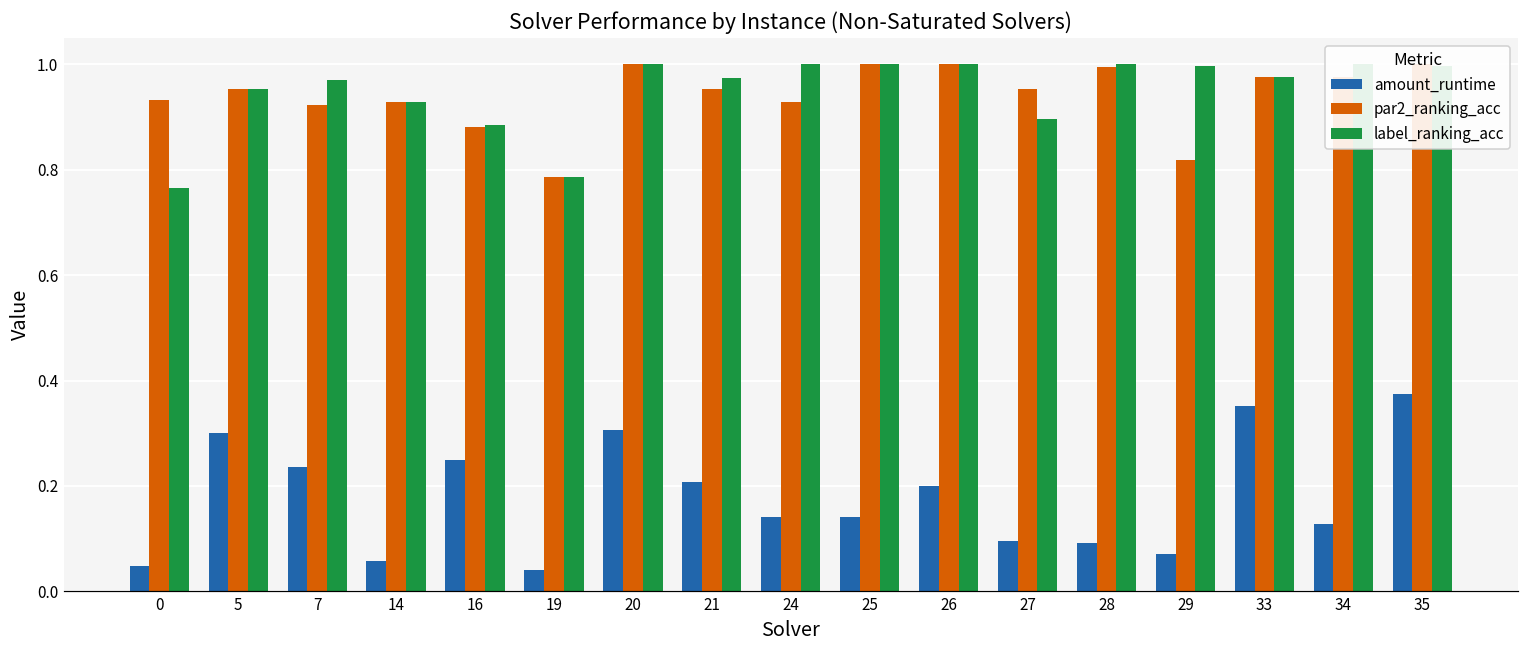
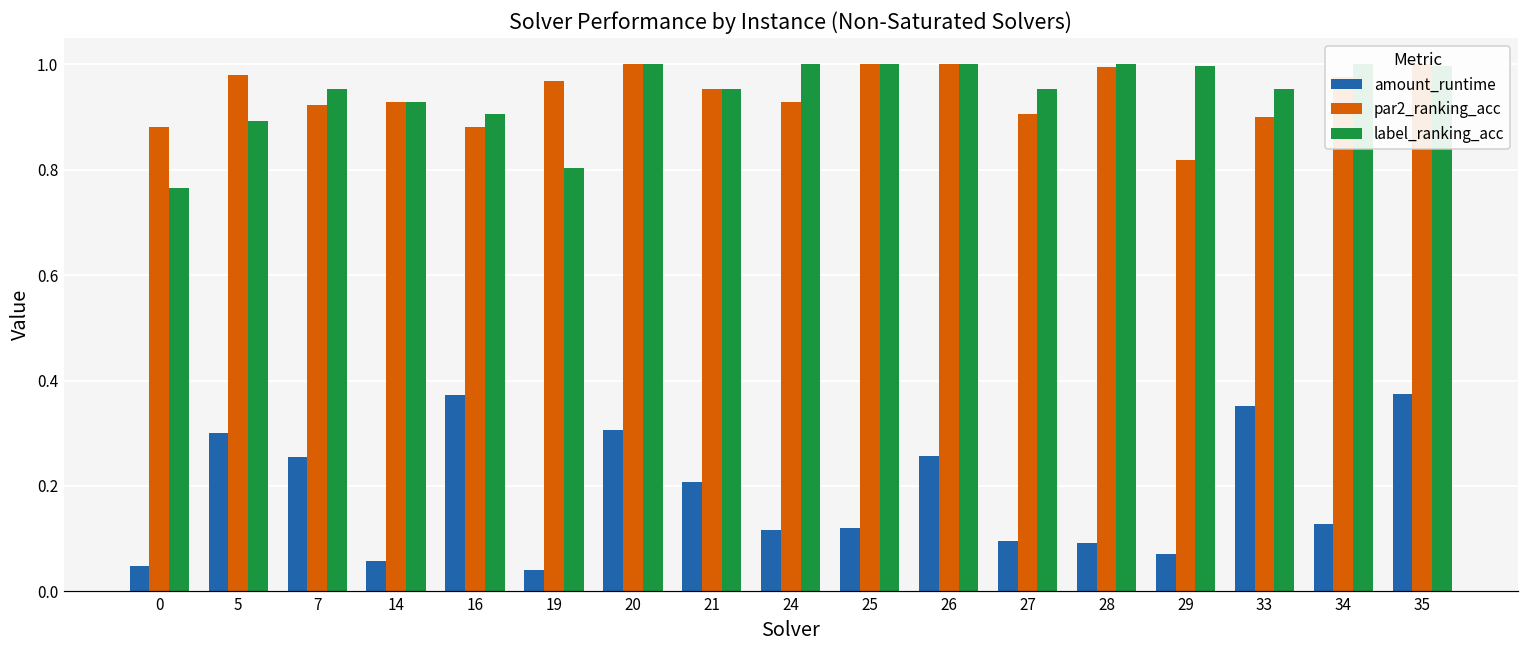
par2_ranking_acc, 0: 0.93 -> 0.88
par2_ranking_acc, 5: 0.95 -> 0.98
label_ranking_acc, 5: 0.95 -> 0.89
amount_runtime, 7: 0.24 -> 0.25
label_ranking_acc, 7: 0.97 -> 0.95
amount_runtime, 16: 0.25 -> 0.37
label_ranking_acc, 16: 0.88 -> 0.90
par2_ranking_acc, 19: 0.79 -> 0.97
label_ranking_acc, 19: 0.79 -> 0.80
label_ranking_acc, 21: 0.97 -> 0.95
amount_runtime, 24: 0.14 -> 0.12
amount_runtime, 25: 0.14 -> 0.12
amount_runtime, 26: 0.20 -> 0.26
par2_ranking_acc, 27: 0.95 -> 0.91
label_ranking_acc, 27: 0.90 -> 0.95
par2_ranking_acc, 33: 0.98 -> 0.90
label_ranking_acc, 33: 0.98 -> 0.95
